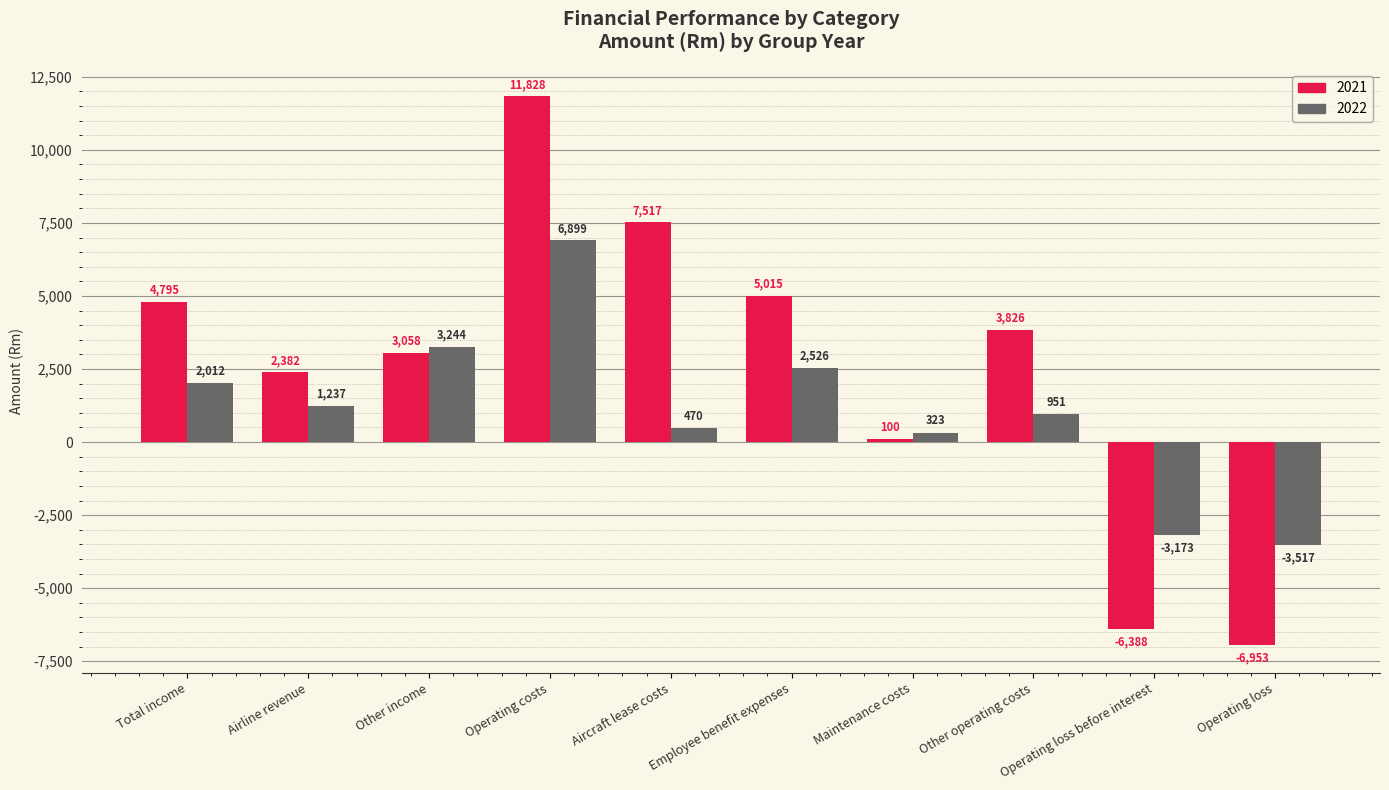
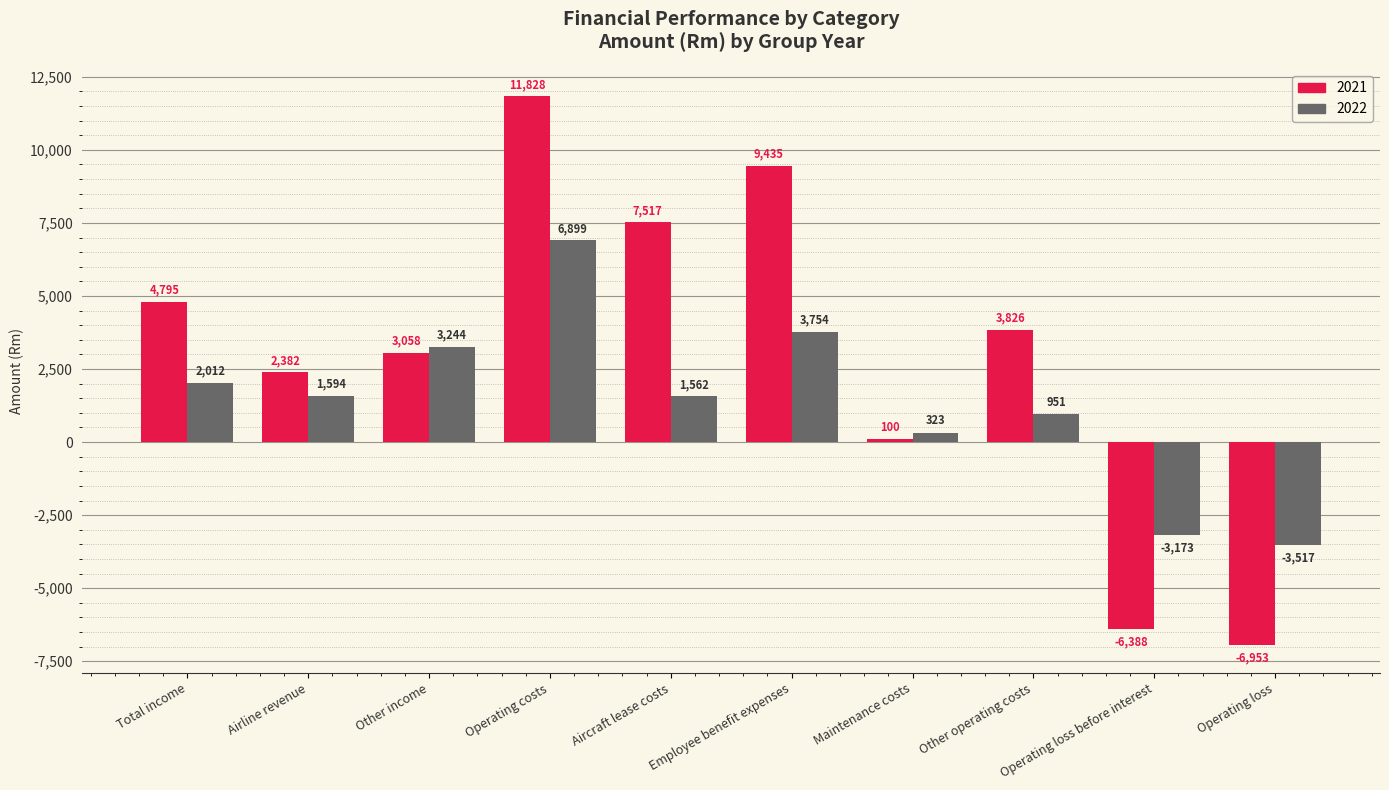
2022, Airline revenue: 1,237 -> 1,594
2022, Aircraft lease costs: 470 -> 1,562
2021, Employee benefit expenses: 5,015 -> 9,435
2022, Employee benefit expenses: 2,526 -> 3,754
